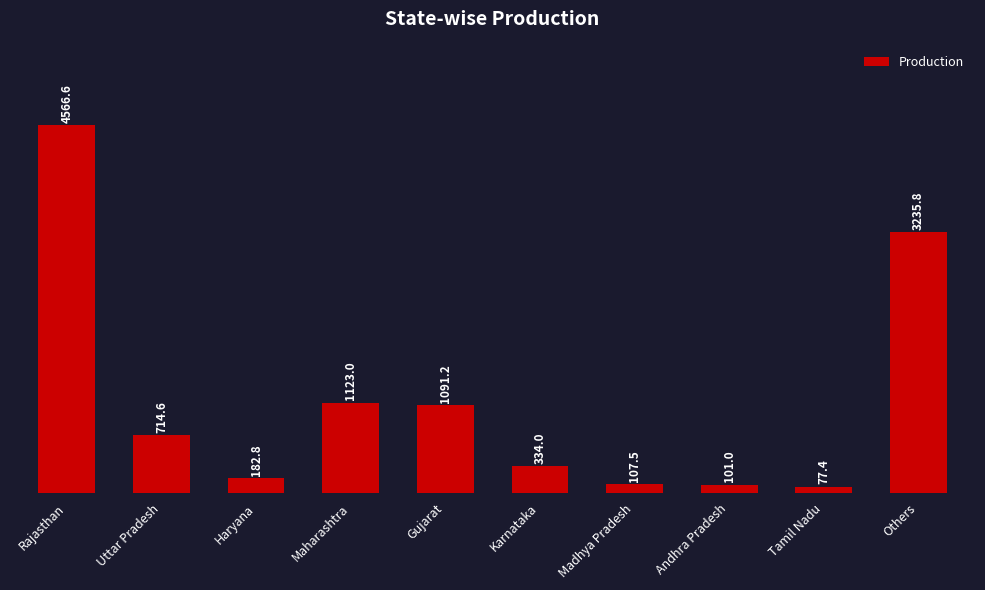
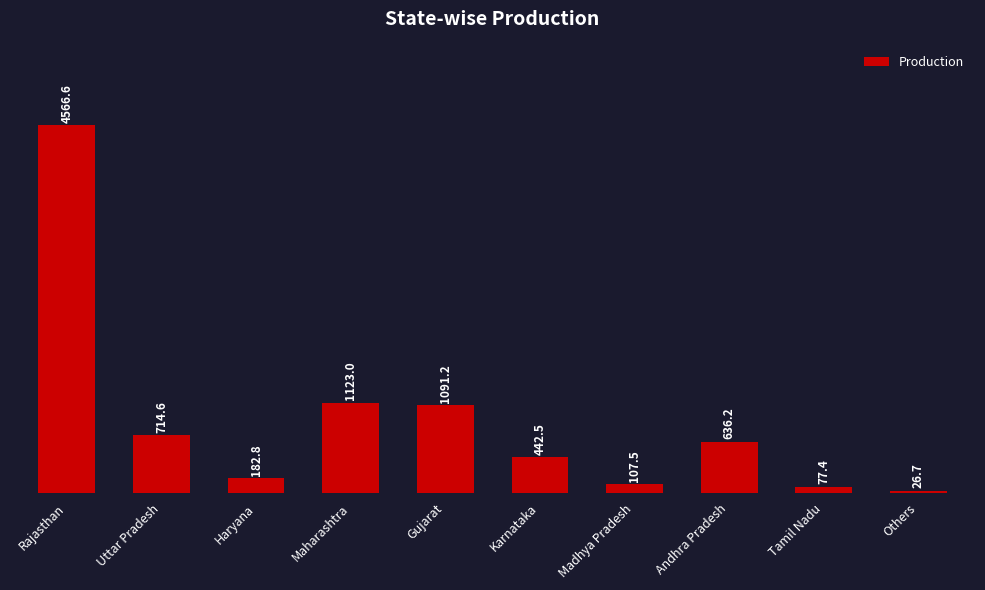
Karnataka: 334.0 -> 442.5
Andhra Pradesh: 101.0 -> 636.2
Others: 3235.8 -> 26.7
